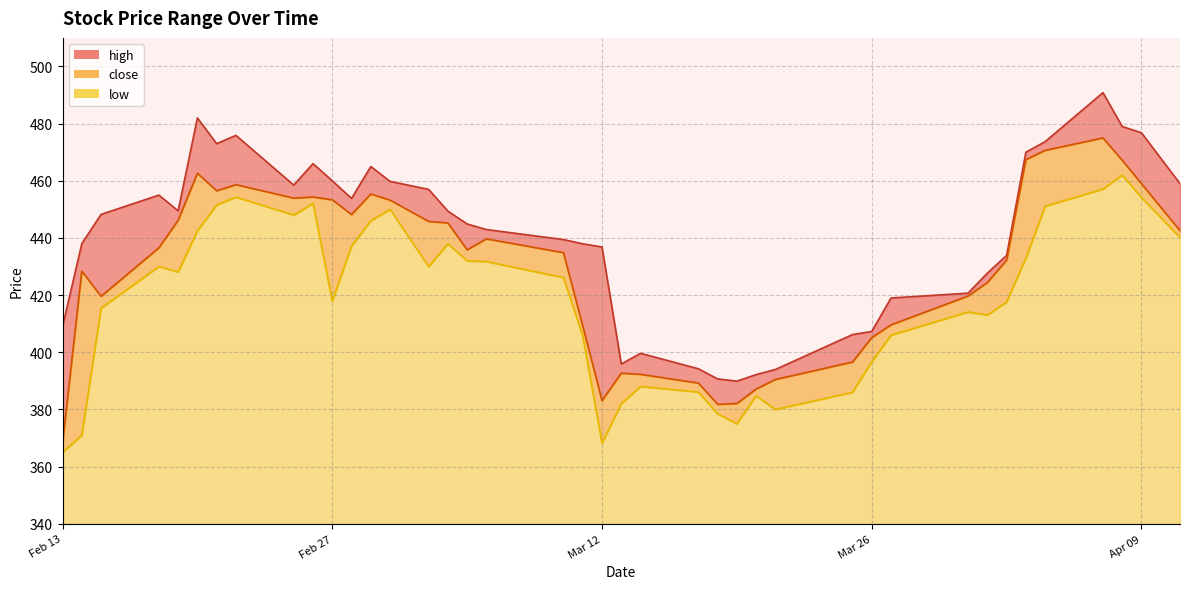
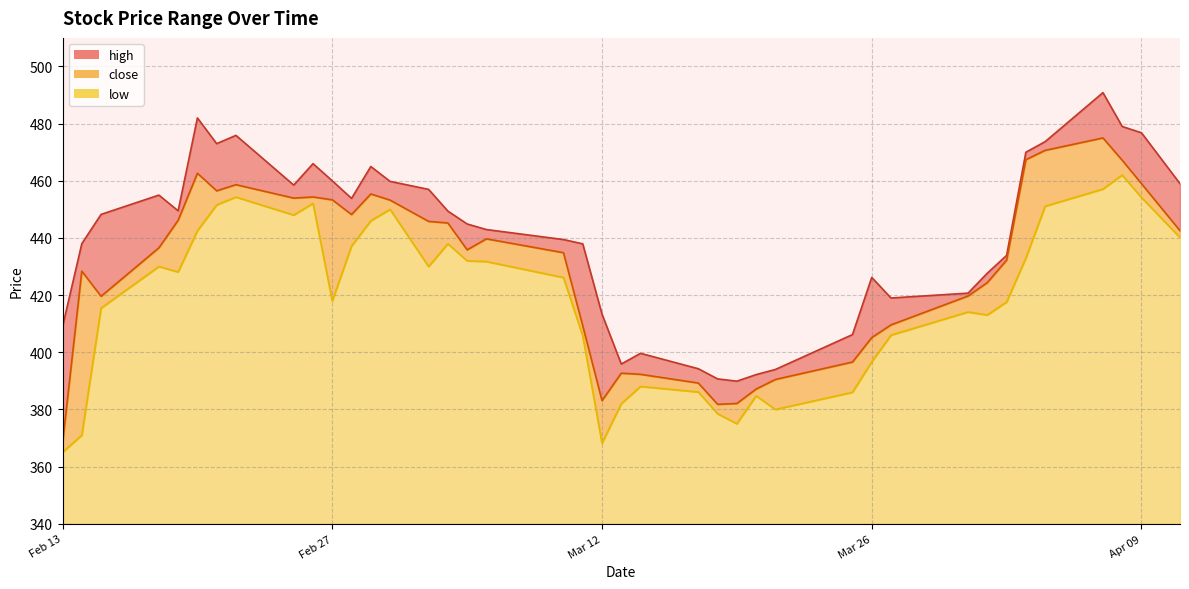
high, Mar 12: 437 -> 413
high, Mar 26: 407 -> 426
